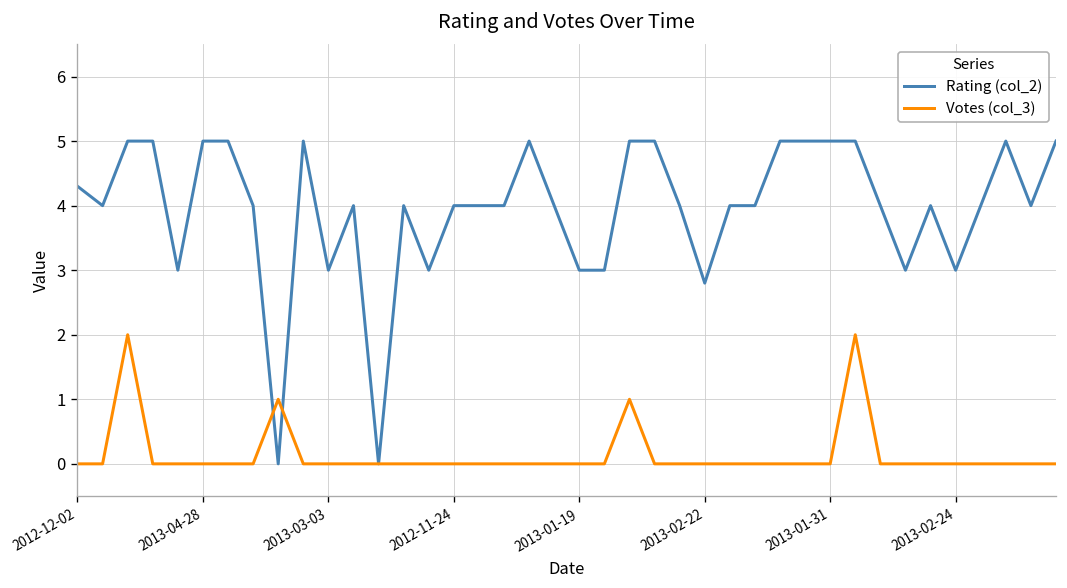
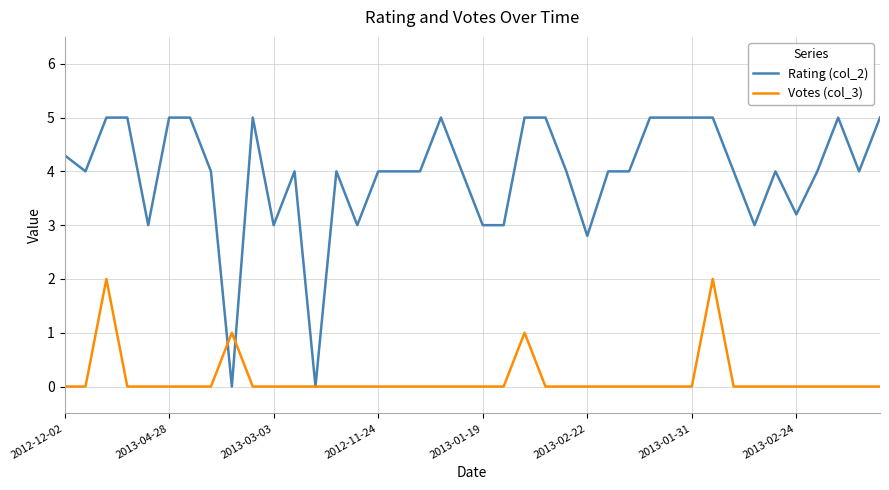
Rating (col_2), 2013-02-24: 3.0 -> 3.2
